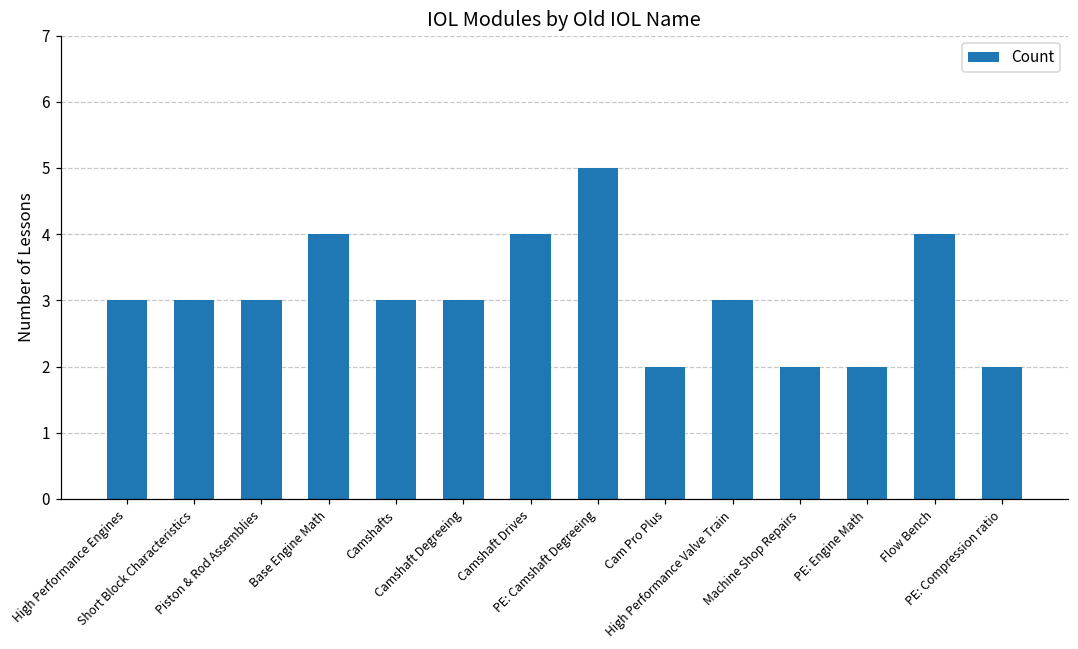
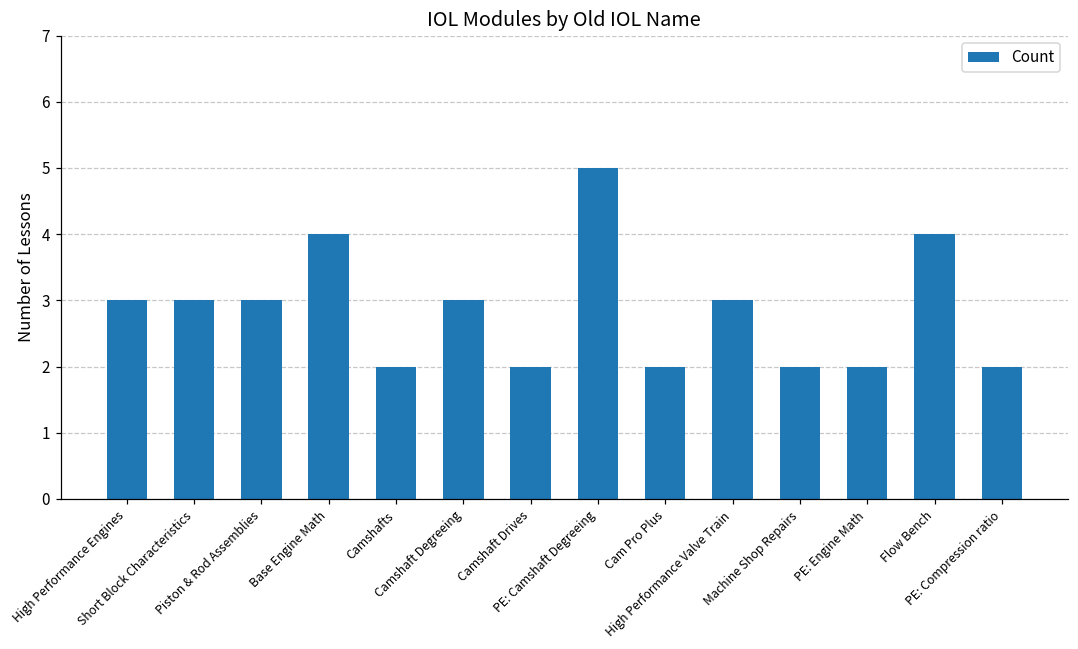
Camshafts: 3 -> 2
Camshaft Drives: 4 -> 2
